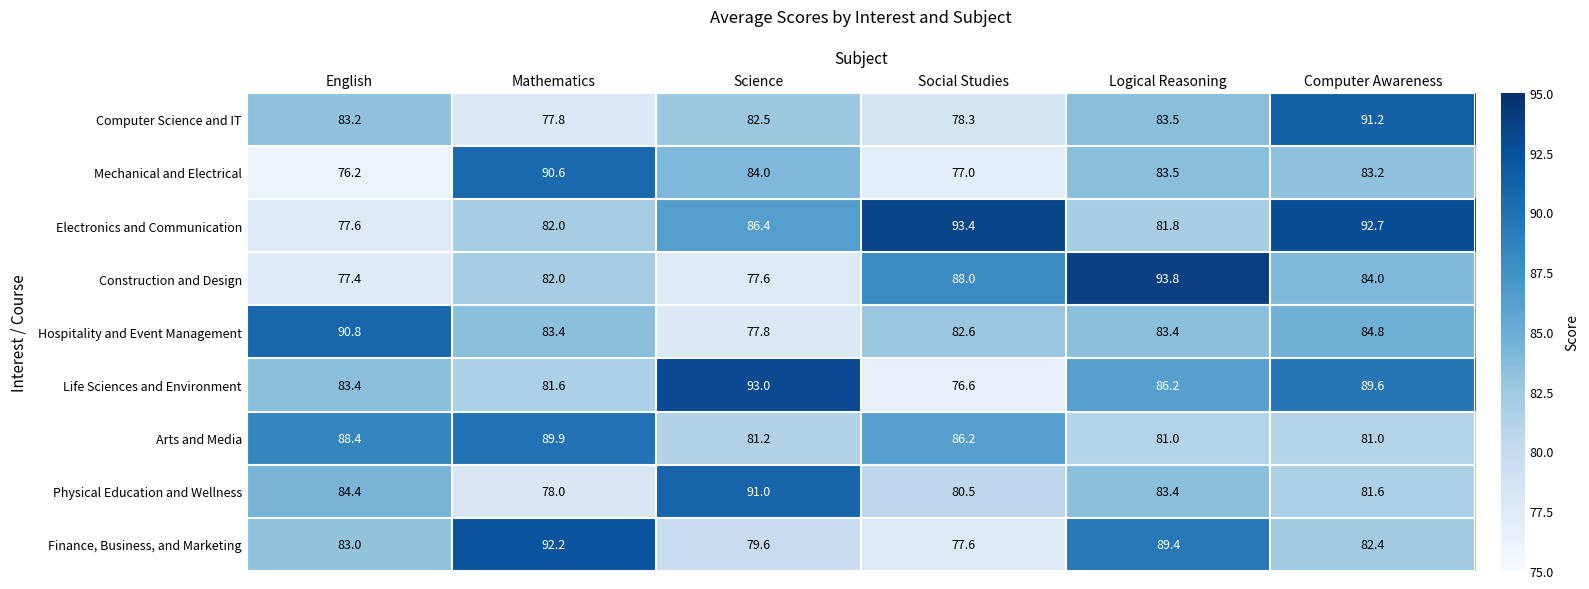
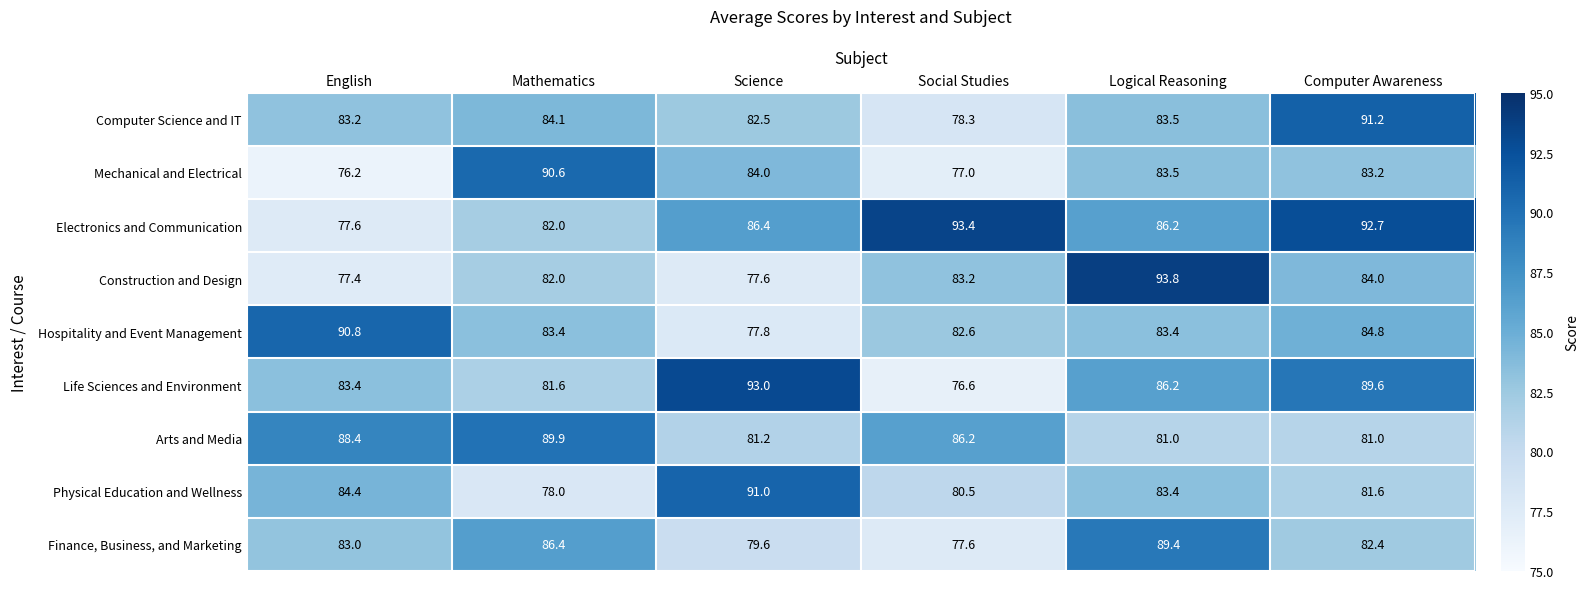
Computer Science and IT, Mathematics: 77.8 -> 84.1
Electronics and Communication, Logical Reasoning: 81.8 -> 86.2
Construction and Design, Social Studies: 88.0 -> 83.2
Finance, Business, and Marketing, Mathematics: 92.2 -> 86.4
